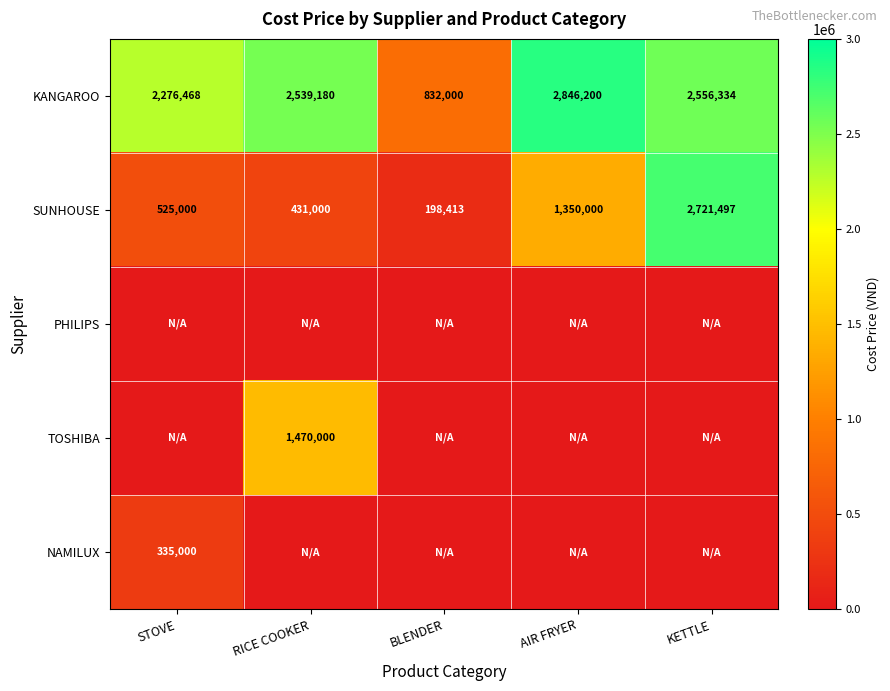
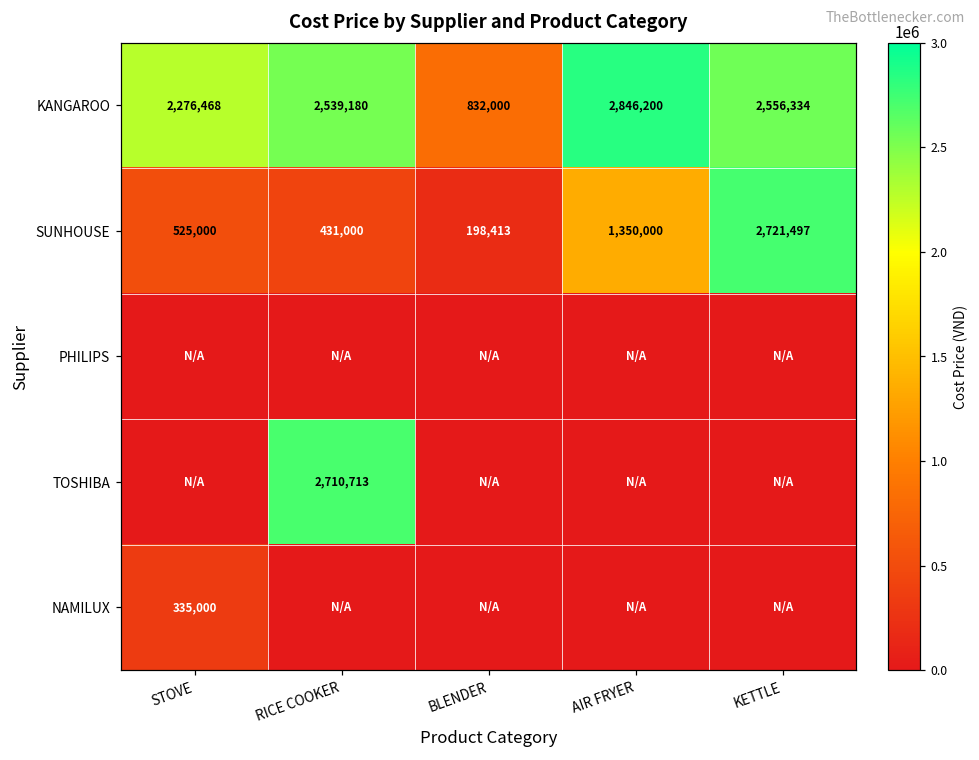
TOSHIBA, RICE COOKER: 1,470,000 -> 2,710,713
